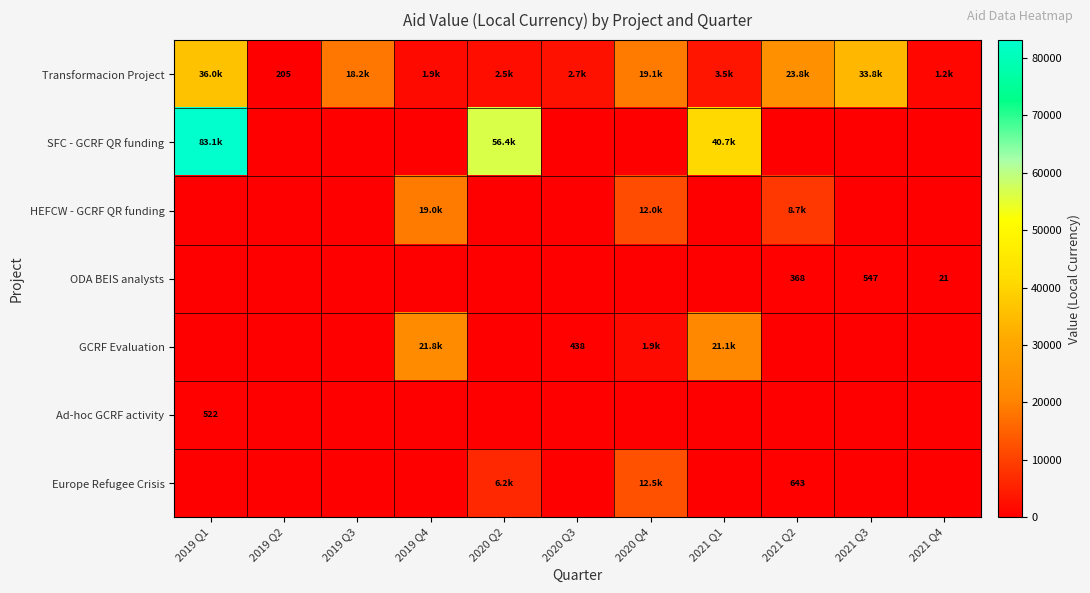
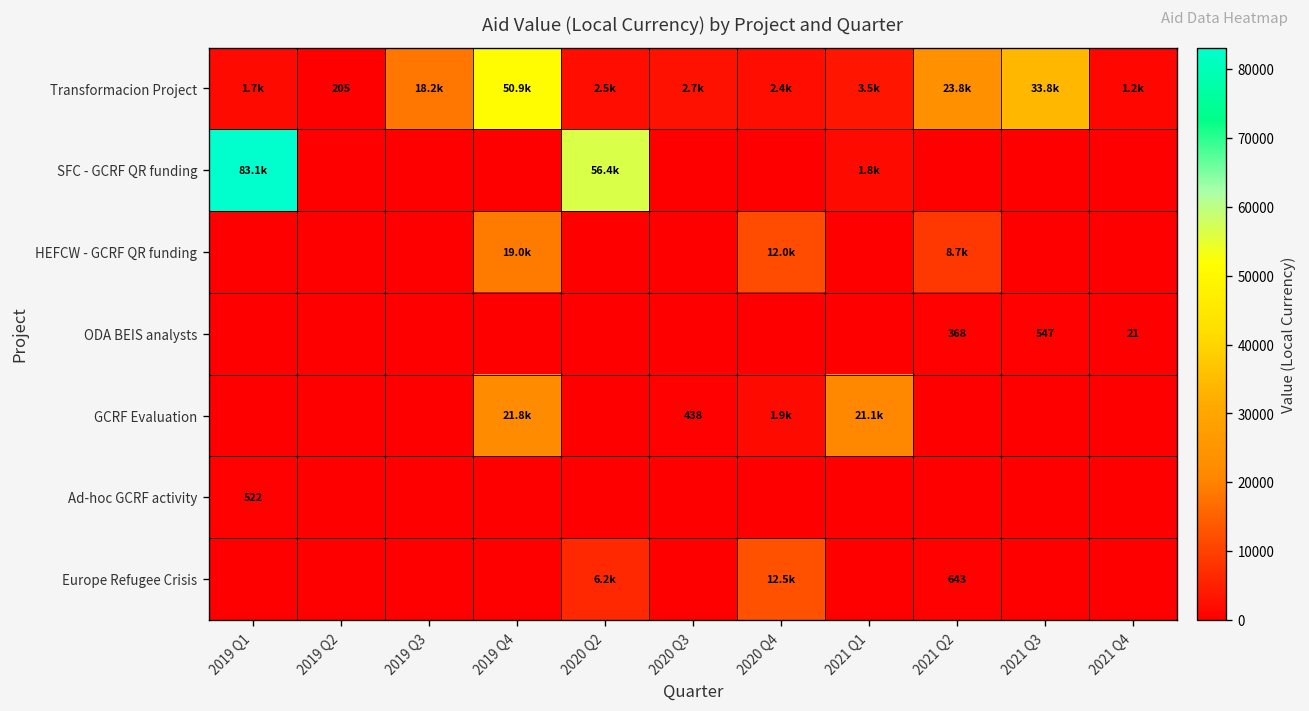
Transformacion Project, 2019 Q1: 36.0k -> 1.7k
Transformacion Project, 2019 Q4: 1.9k -> 50.9k
Transformacion Project, 2020 Q4: 19.1k -> 2.4k
SFC - GCRF QR funding, 2021 Q1: 40.7k -> 1.8k
